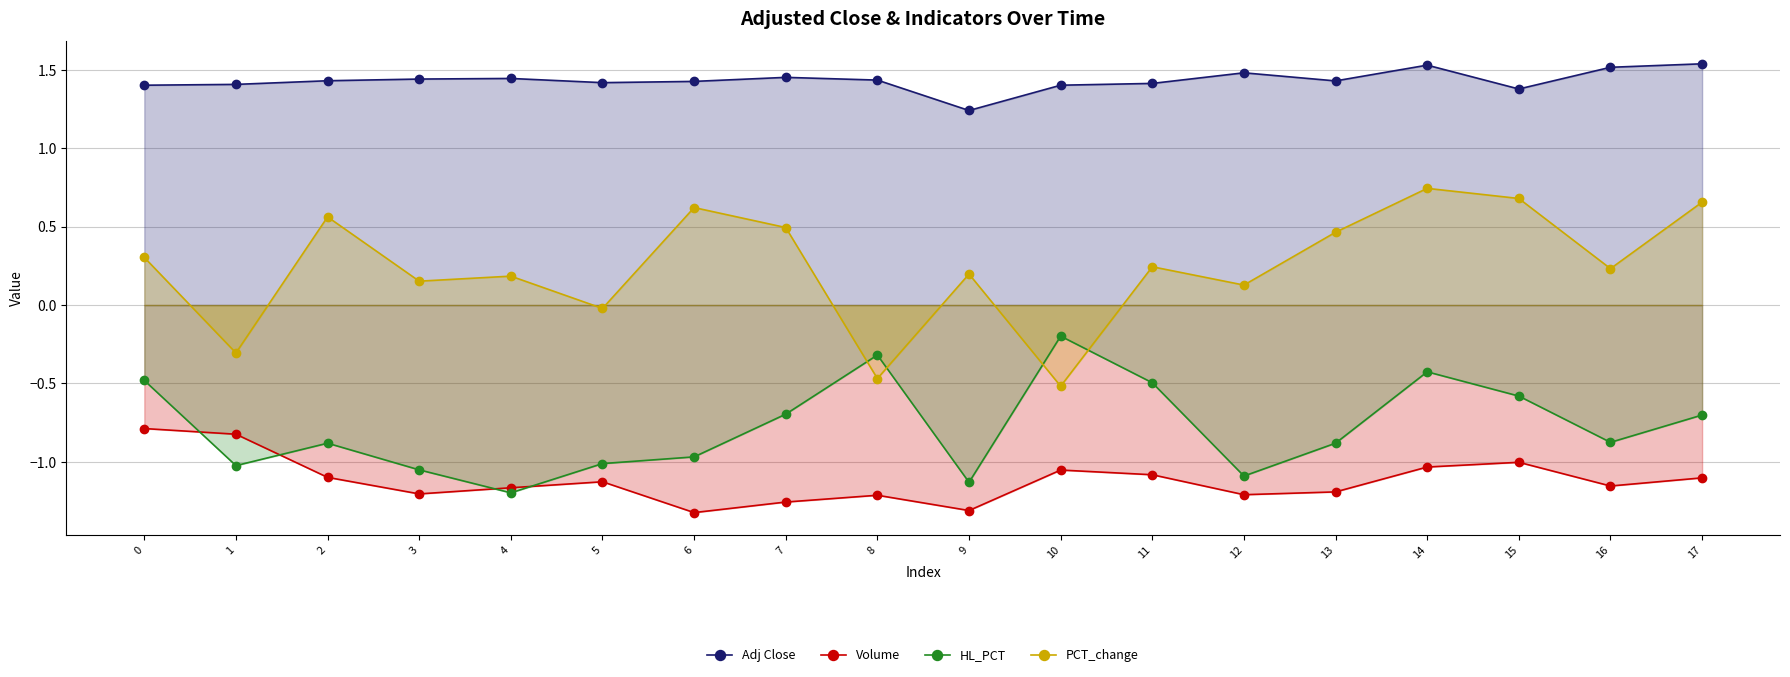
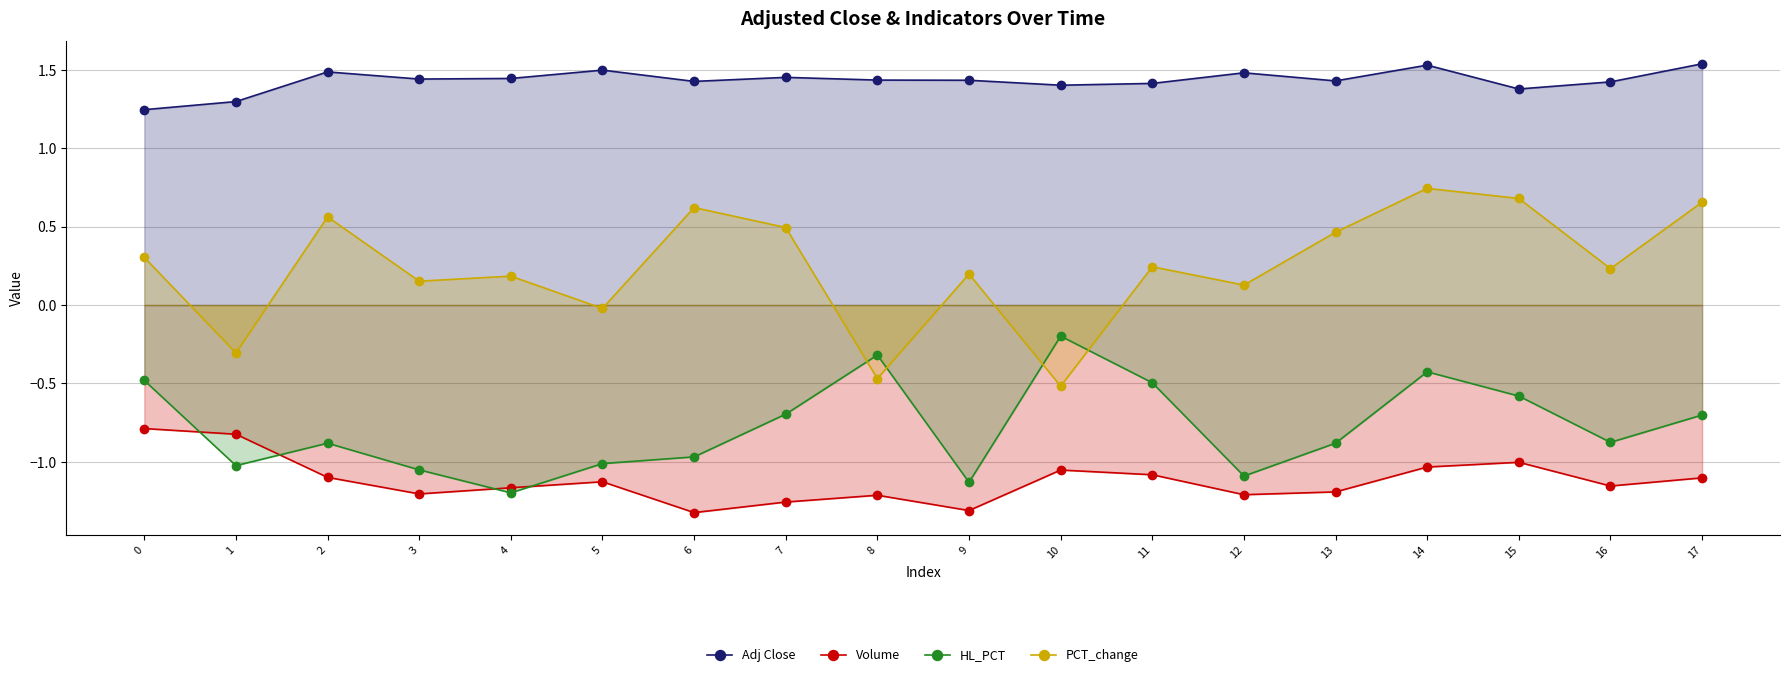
Adj Close, 0: 1.40 -> 1.25
Adj Close, 1: 1.41 -> 1.30
Adj Close, 2: 1.43 -> 1.49
Adj Close, 5: 1.42 -> 1.50
Adj Close, 9: 1.24 -> 1.43
Adj Close, 16: 1.52 -> 1.42
